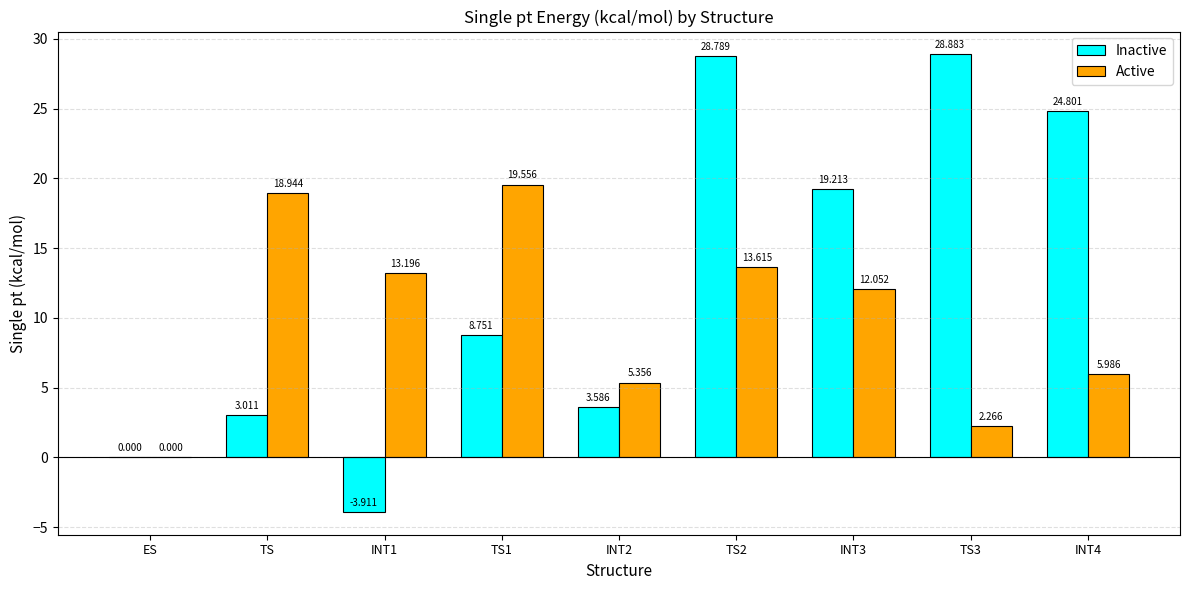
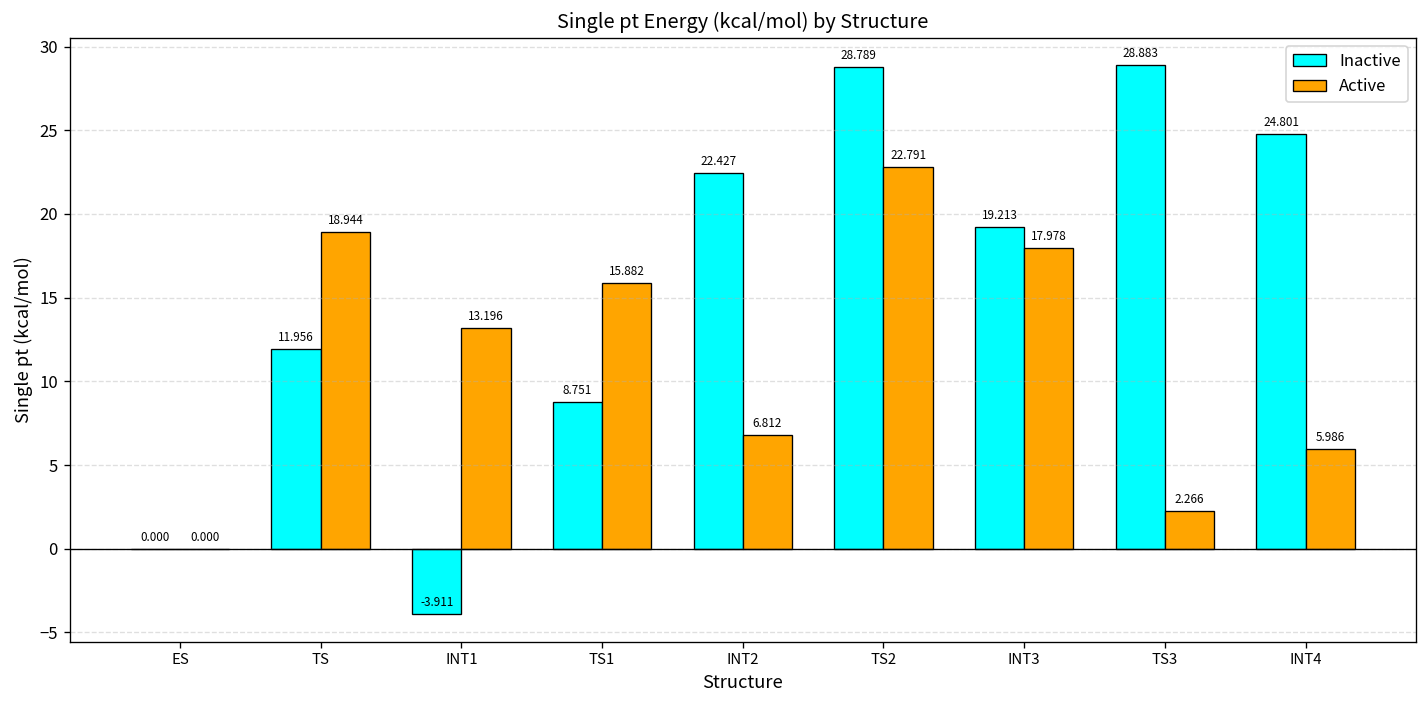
Inactive, TS: 3.011 -> 11.956
Active, TS1: 19.556 -> 15.882
Inactive, INT2: 3.586 -> 22.427
Active, INT2: 5.356 -> 6.812
Active, TS2: 13.615 -> 22.791
Active, INT3: 12.052 -> 17.978
